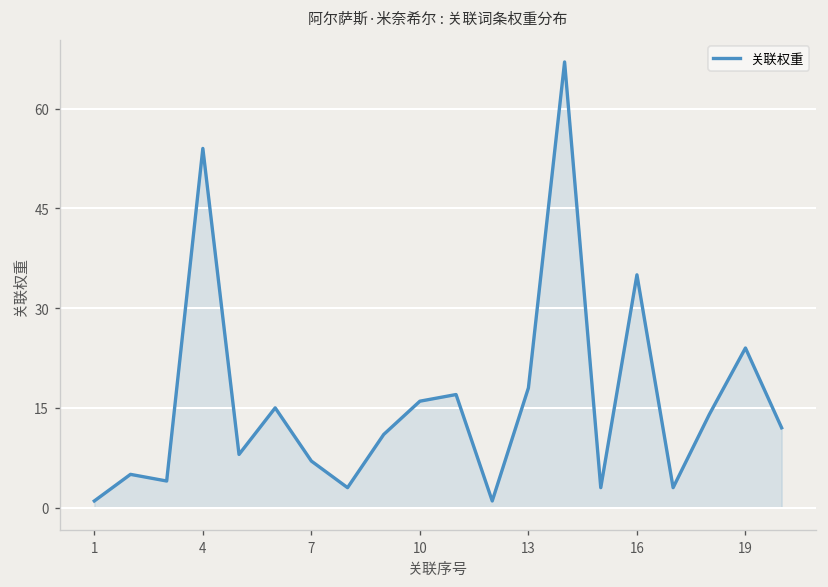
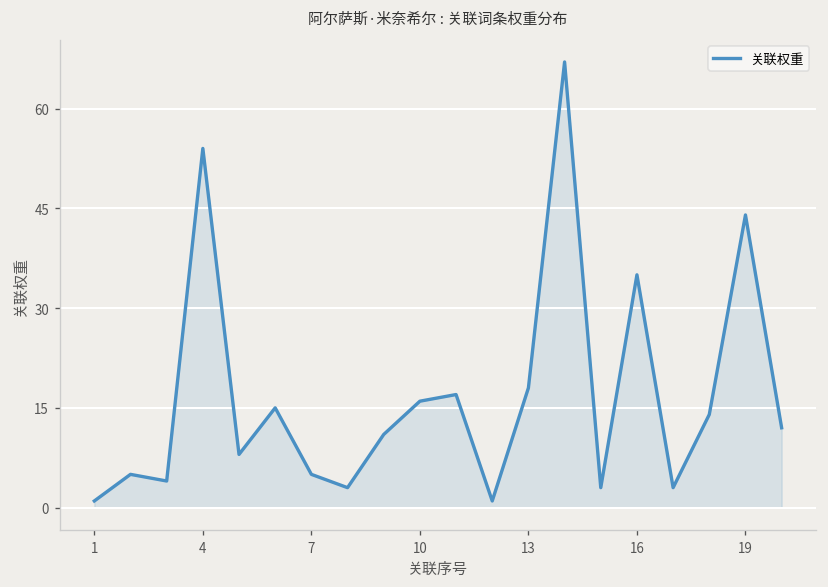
7: 7 -> 5
19: 24 -> 44
